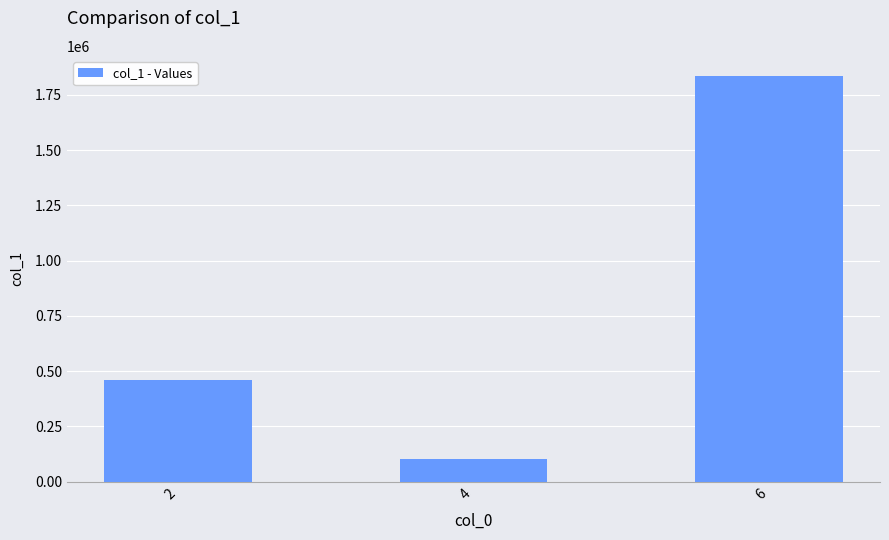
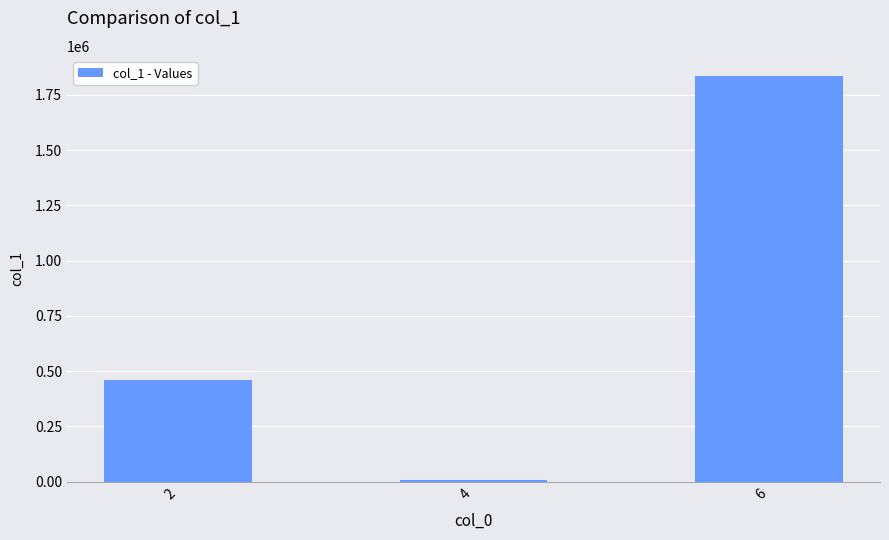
4: 100000 -> 10000
